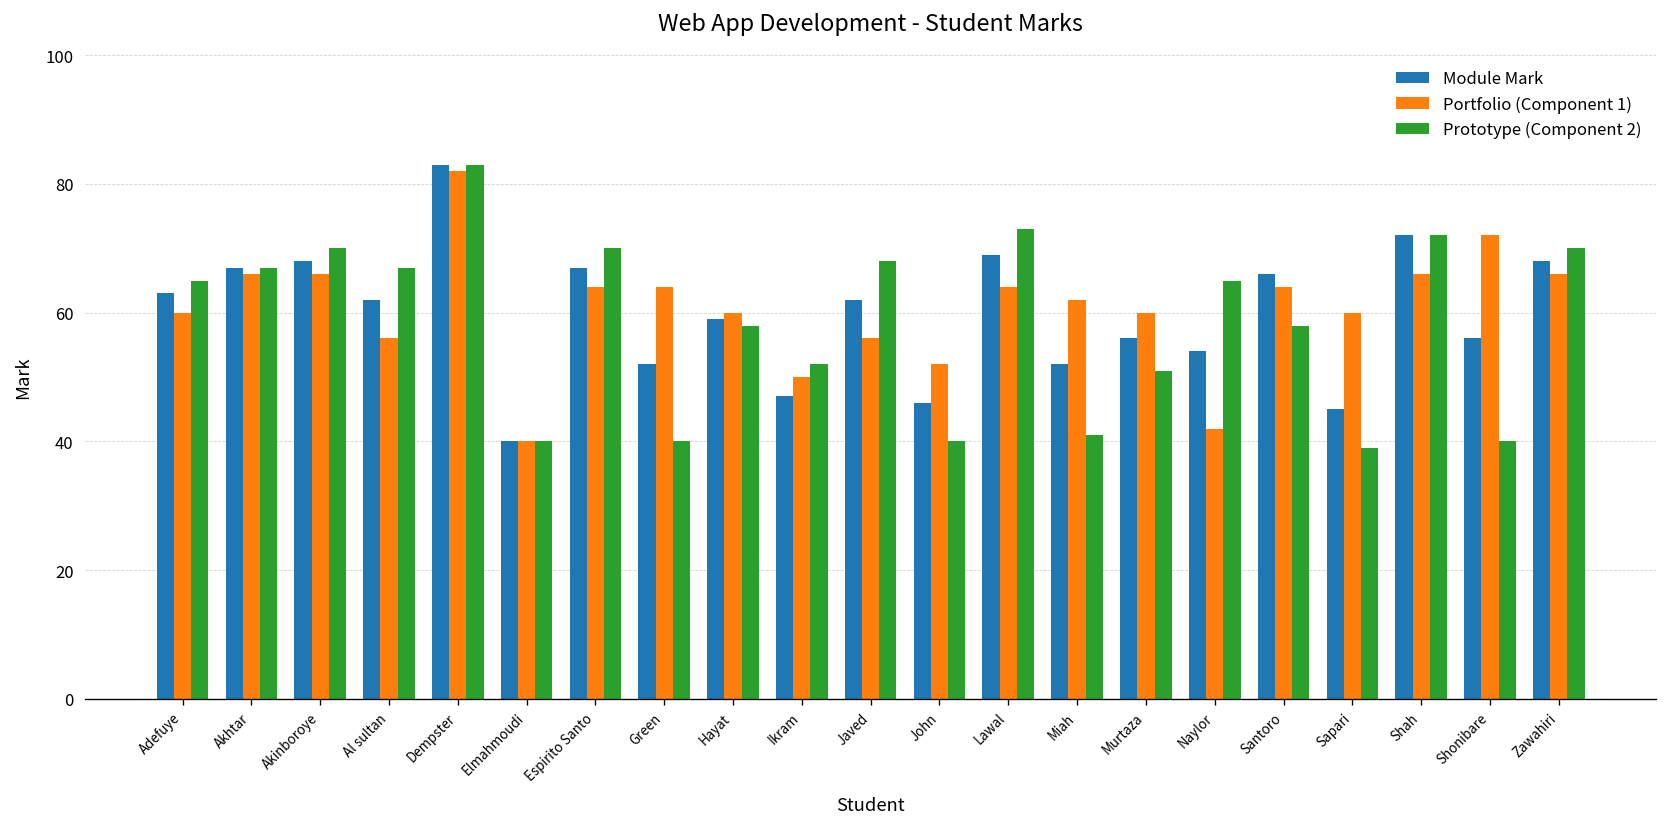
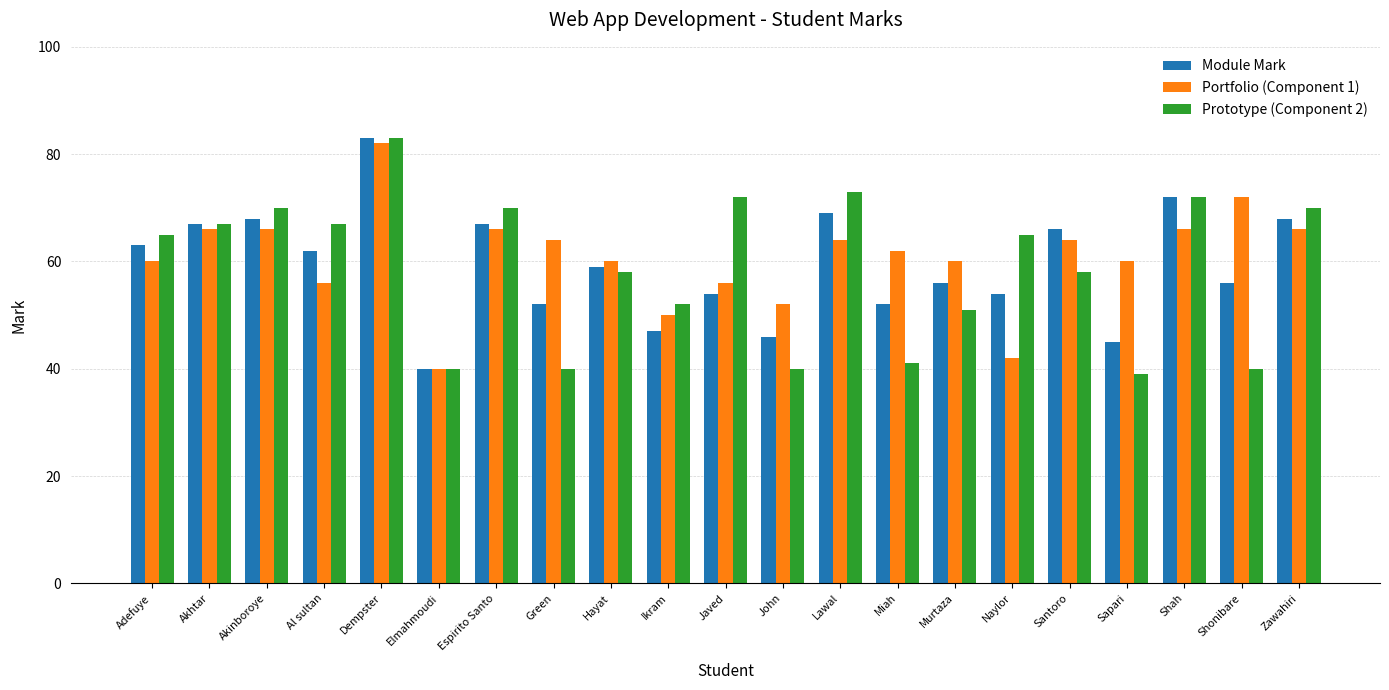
Portfolio (Component 1), Espirito Santo: 64 -> 66
Module Mark, Javed: 62 -> 54
Prototype (Component 2), Javed: 68 -> 72
